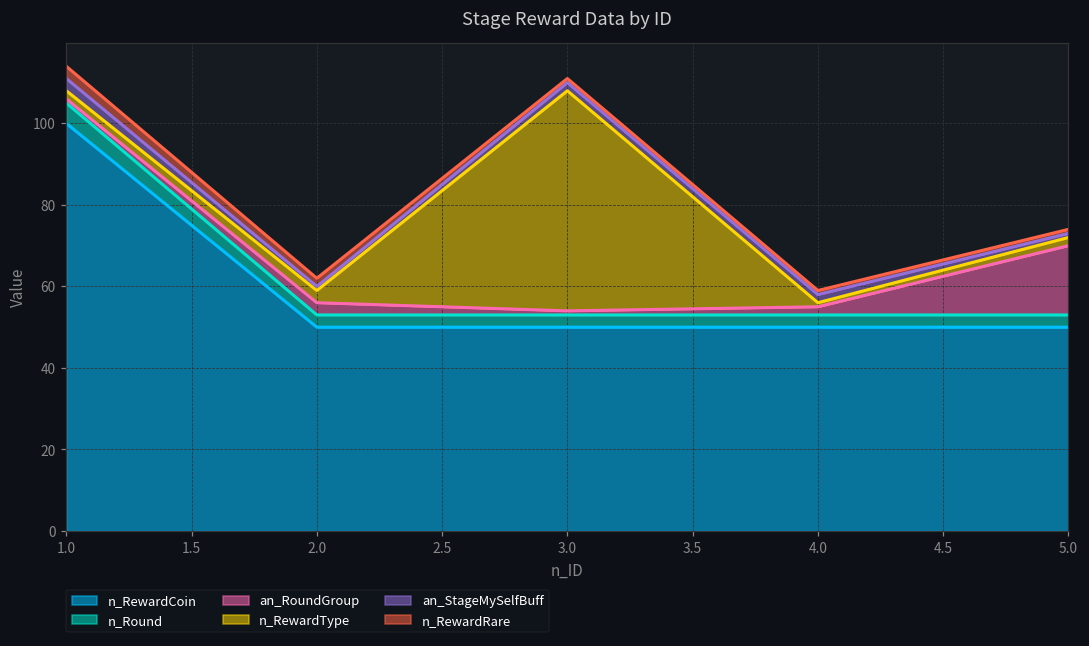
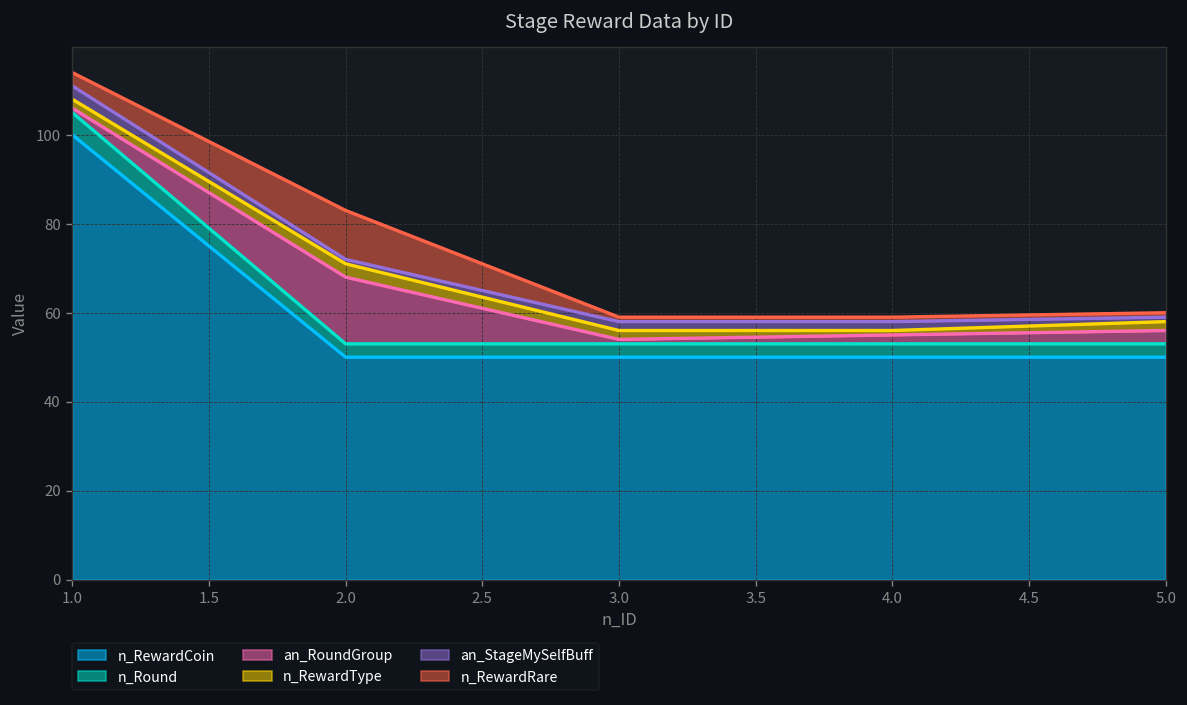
an_RoundGroup, 2.0: 3 -> 15
n_RewardRare, 2.0: 2 -> 11
n_RewardType, 3.0: 54 -> 2
an_RoundGroup, 5.0: 17 -> 3
